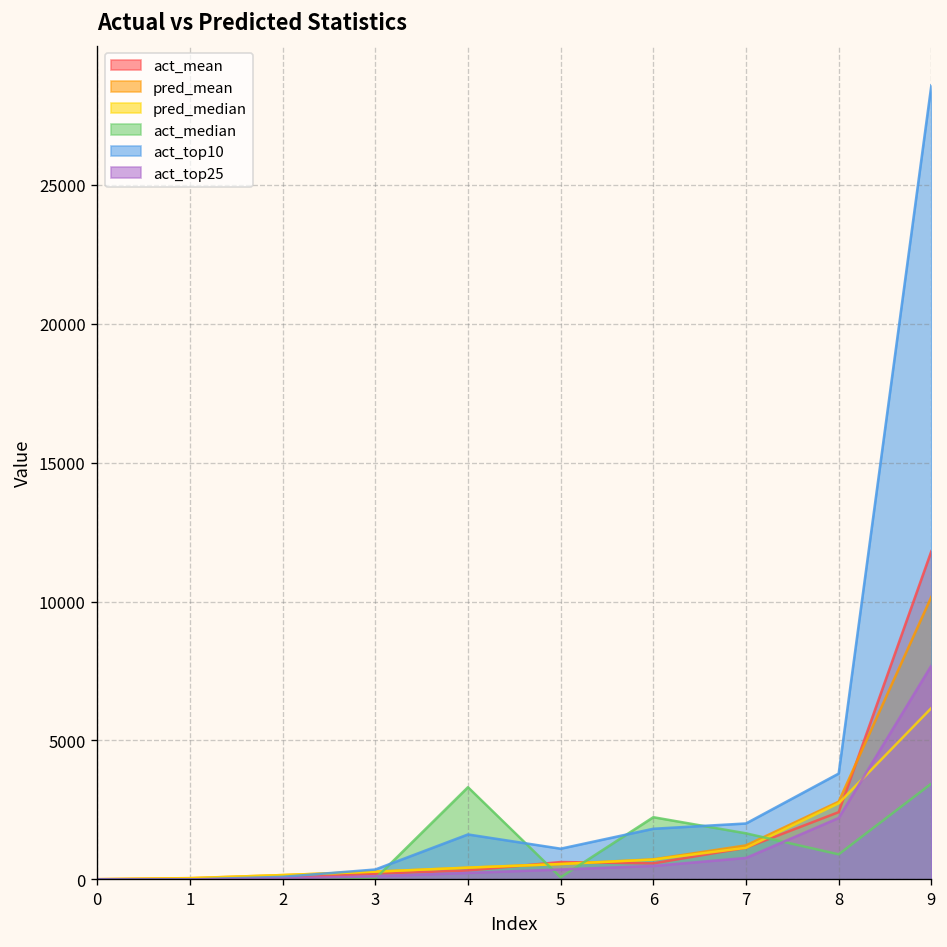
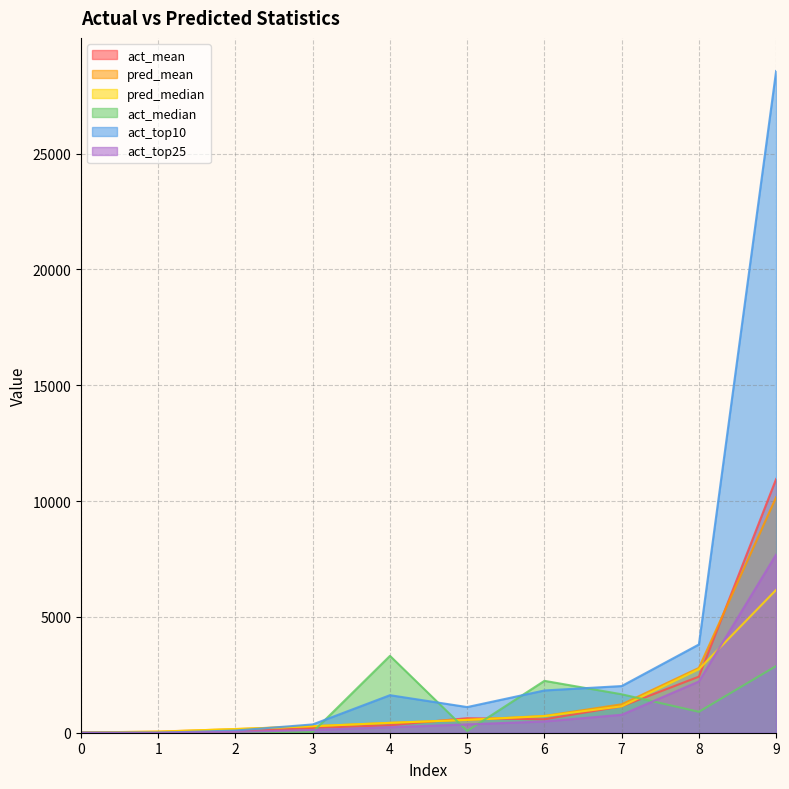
act_mean, 9: 11800 -> 11000
act_median, 9: 3400 -> 2900
